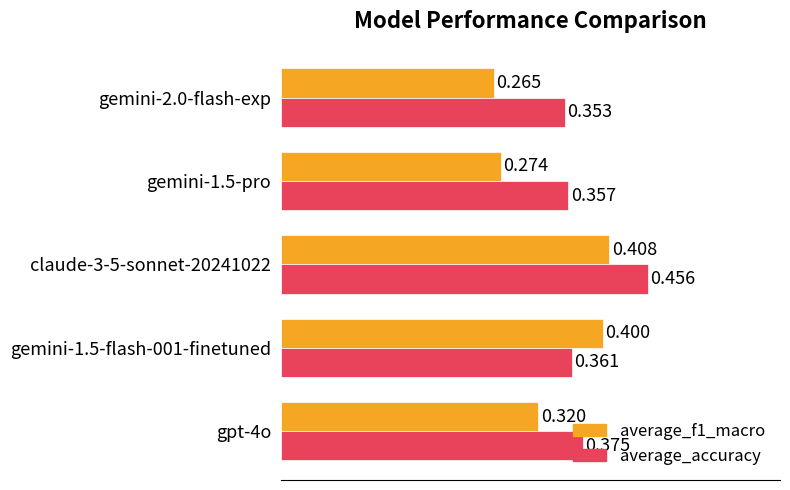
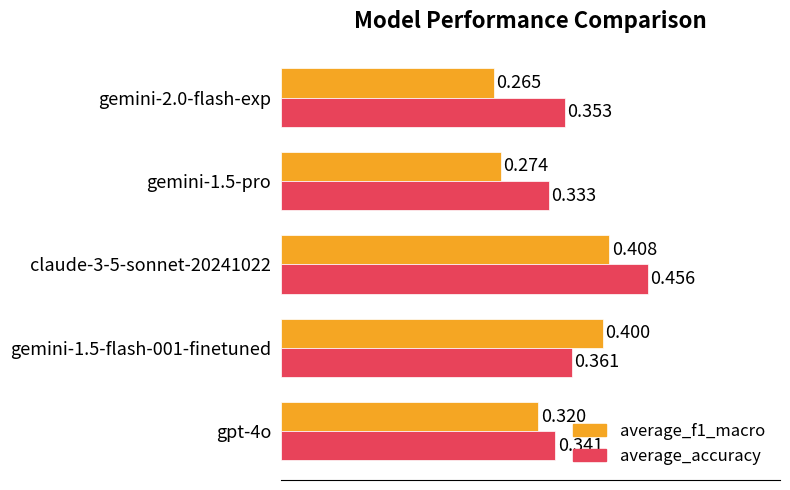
average_accuracy, gemini-1.5-pro: 0.357 -> 0.333
average_accuracy, gpt-4o: 0.375 -> 0.341
